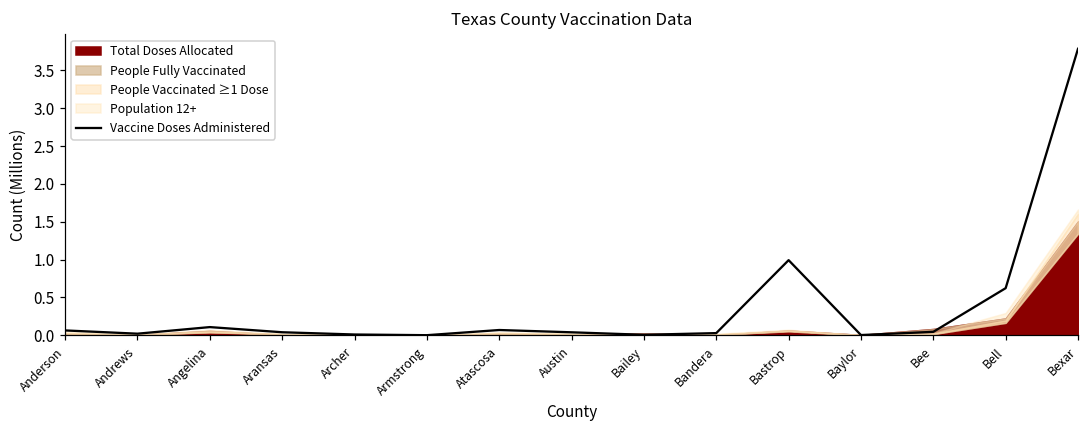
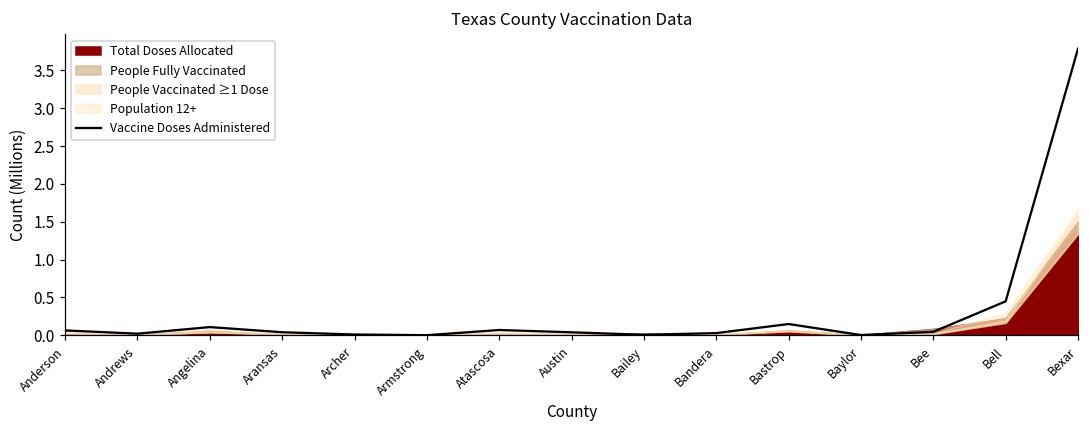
Vaccine Doses Administered, Bastrop: 1.0 -> 0.1
Vaccine Doses Administered, Bell: 0.6 -> 0.4
